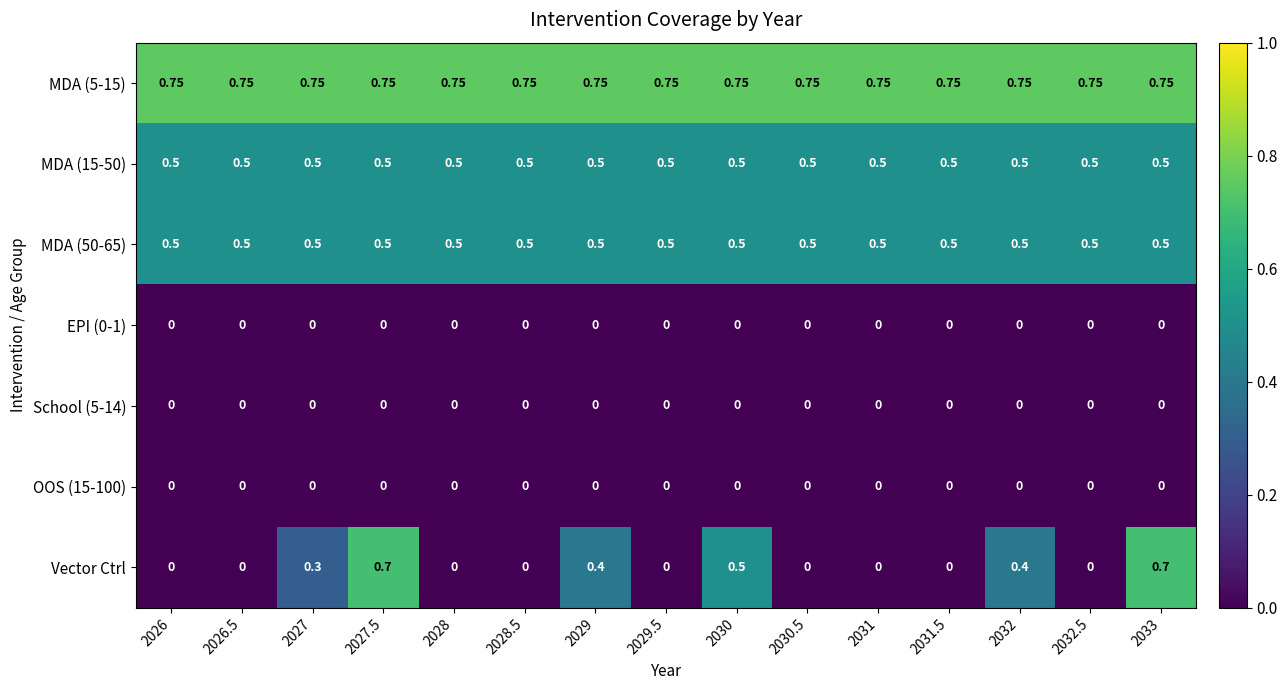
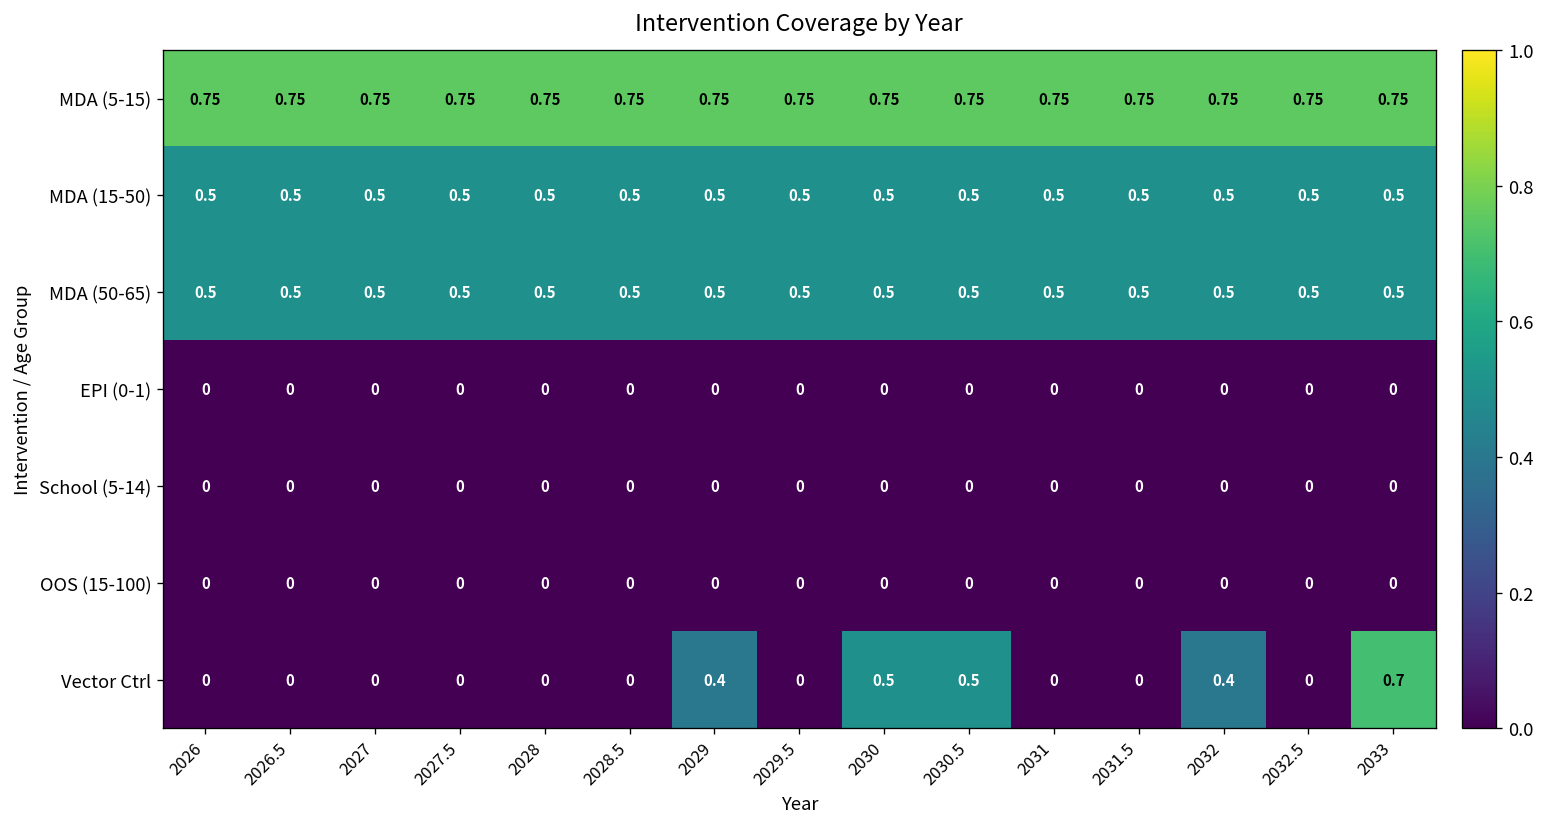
Vector Ctrl, 2027: 0.3 -> 0
Vector Ctrl, 2027.5: 0.7 -> 0
Vector Ctrl, 2030.5: 0 -> 0.5
